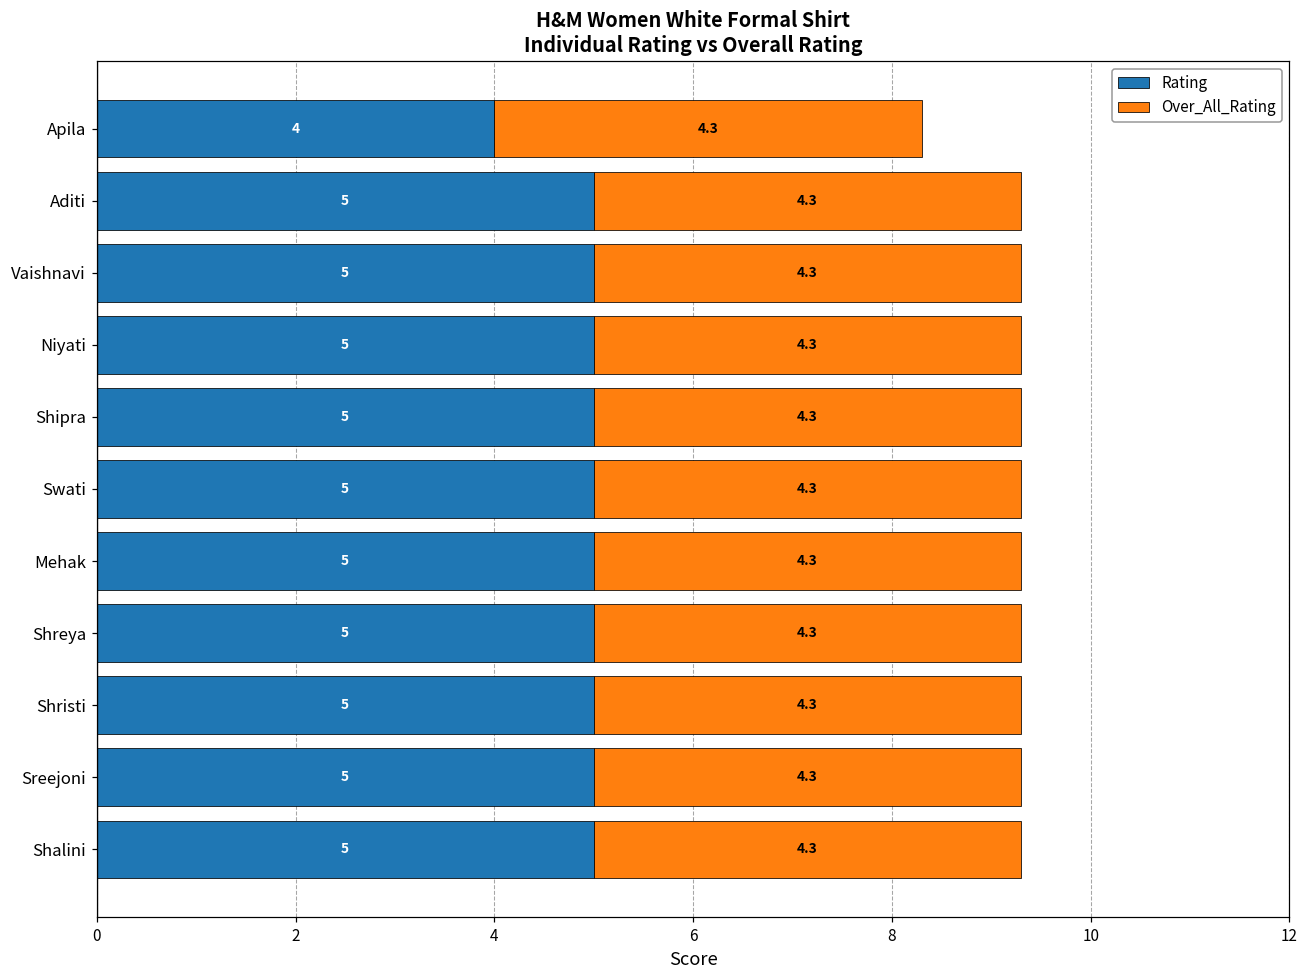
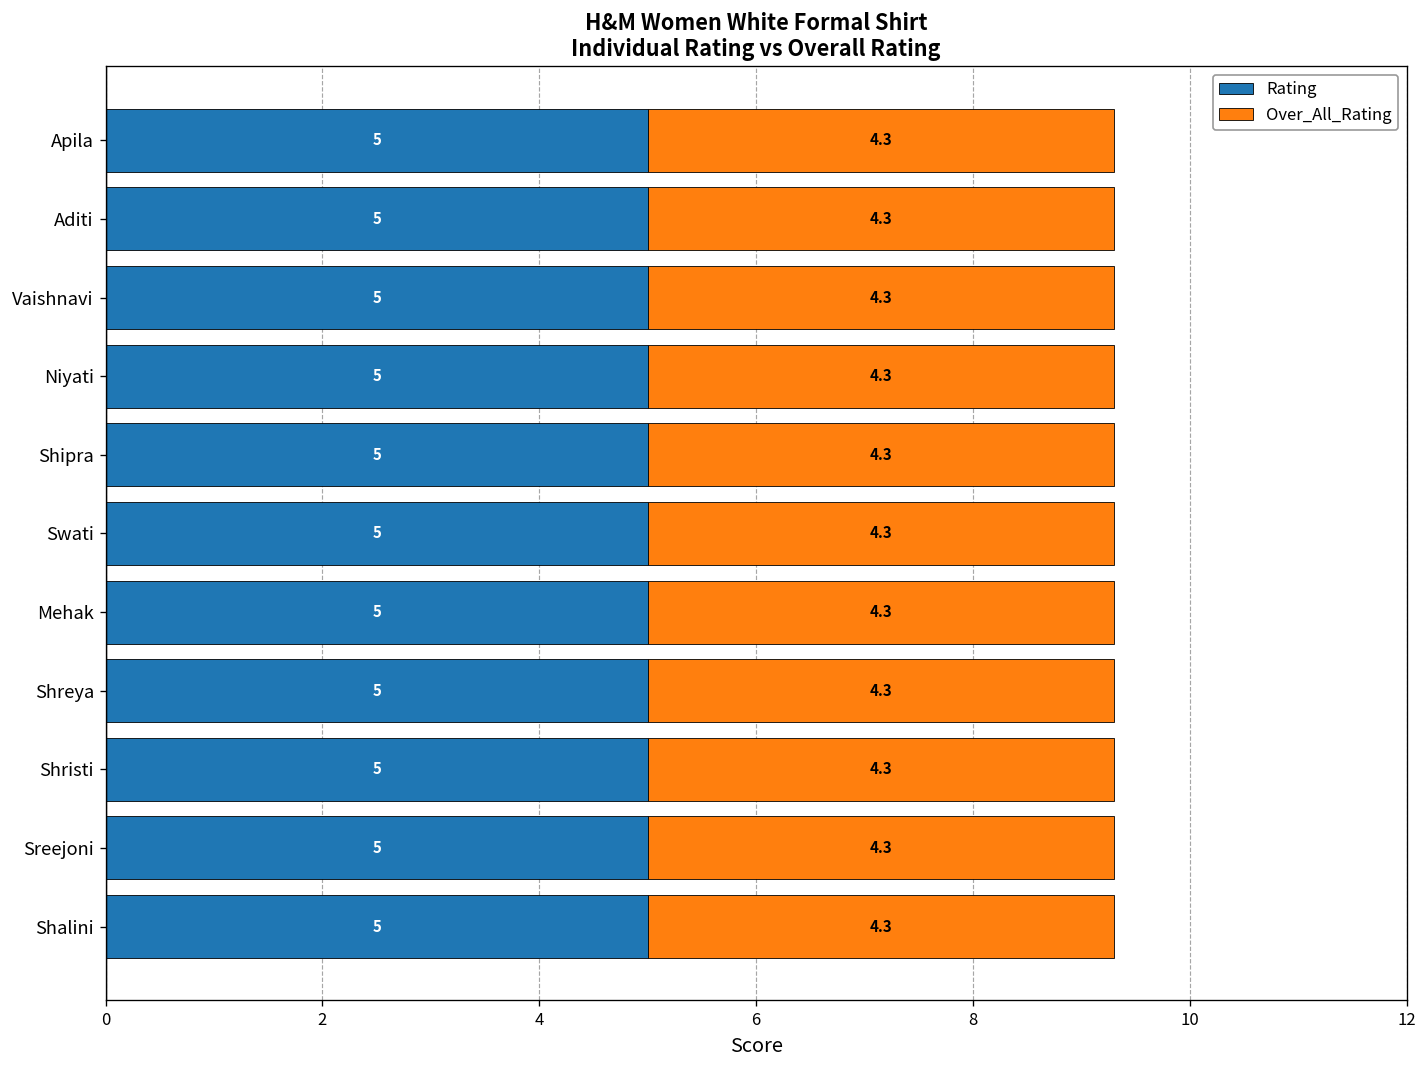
Rating, Apila: 4 -> 5
